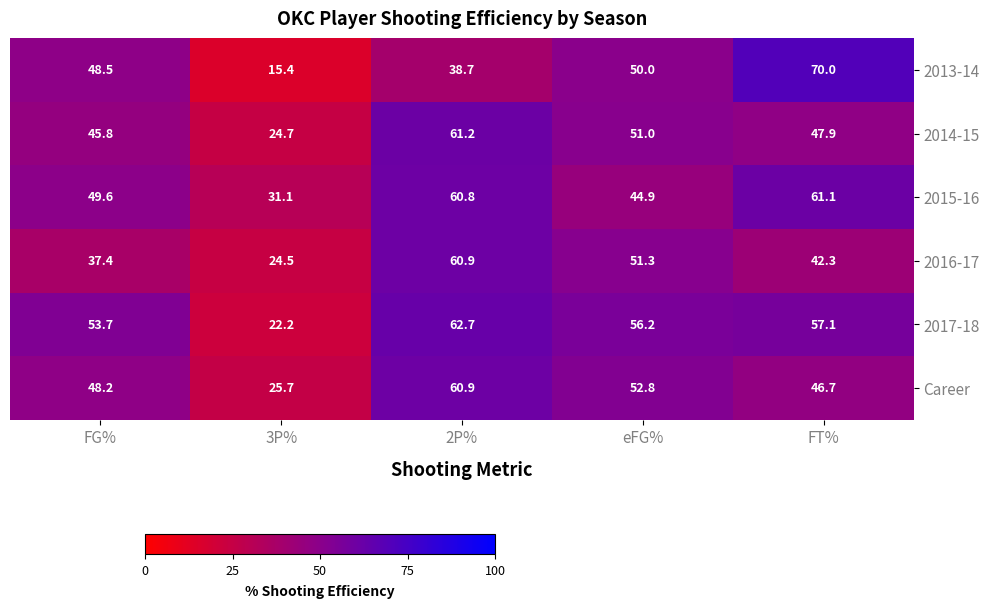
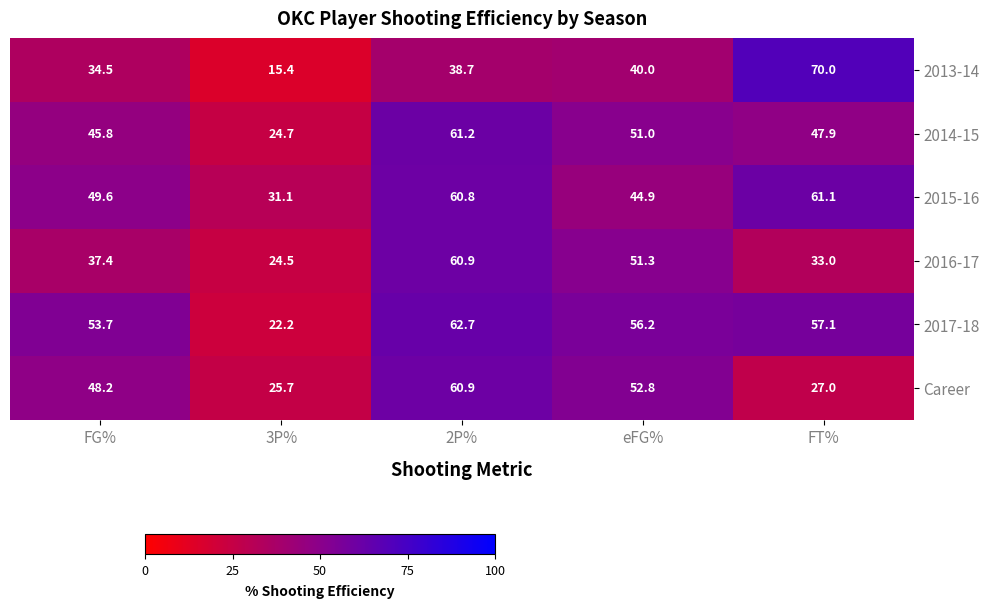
2013-14, FG%: 48.5 -> 34.5
2013-14, eFG%: 50.0 -> 40.0
2016-17, FT%: 42.3 -> 33.0
Career, FT%: 46.7 -> 27.0
